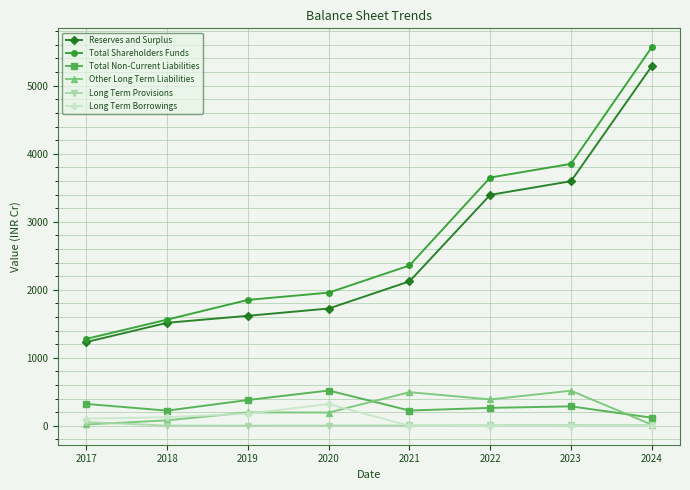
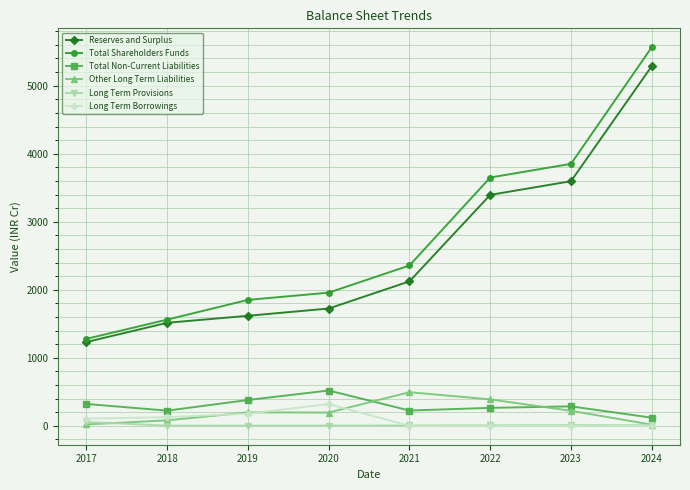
Other Long Term Liabilities, 2023: 500 -> 200
